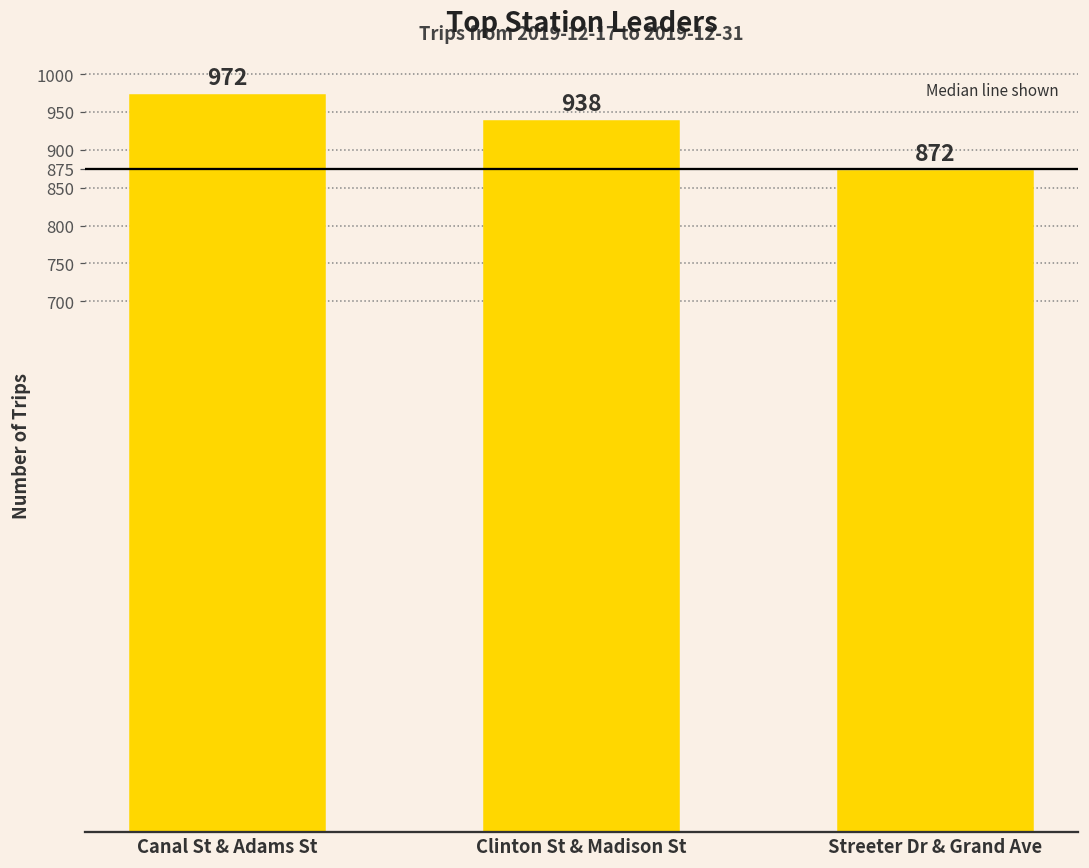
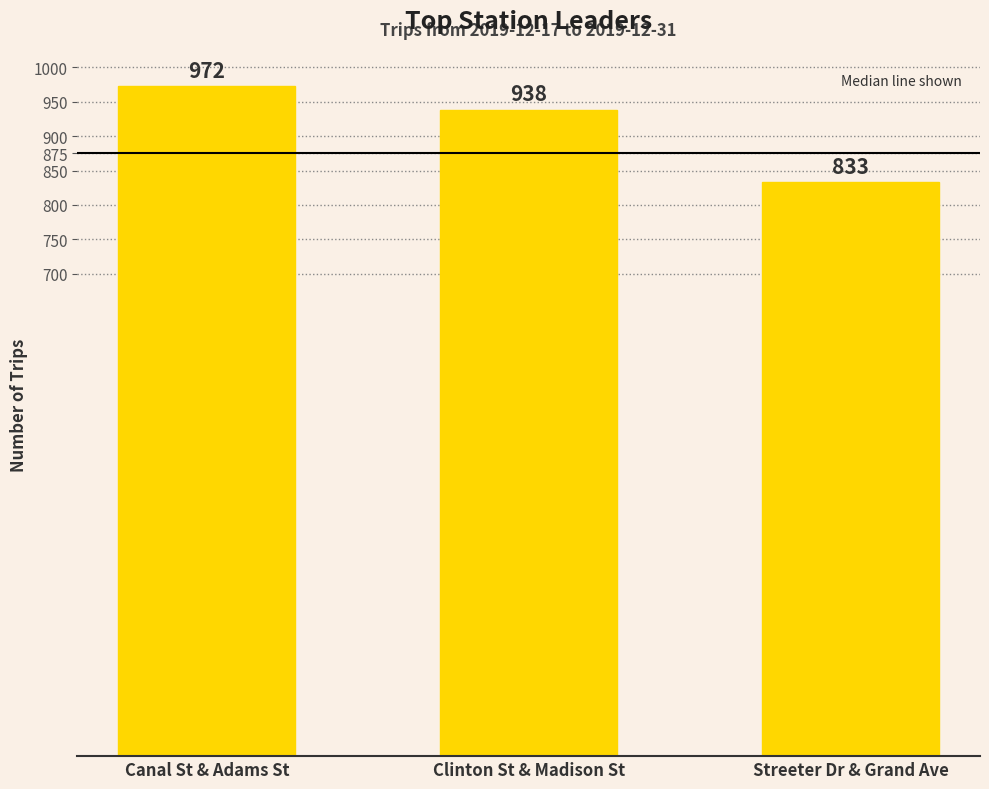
Streeter Dr & Grand Ave: 872 -> 833
